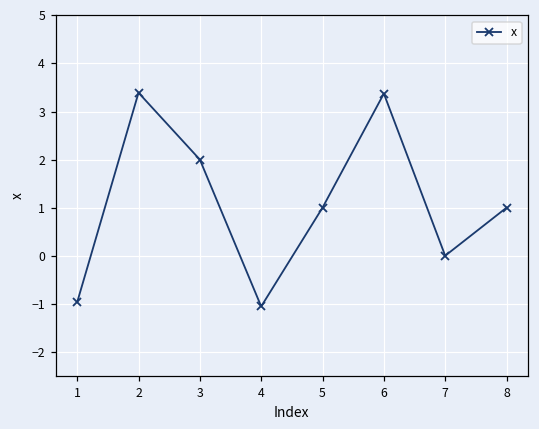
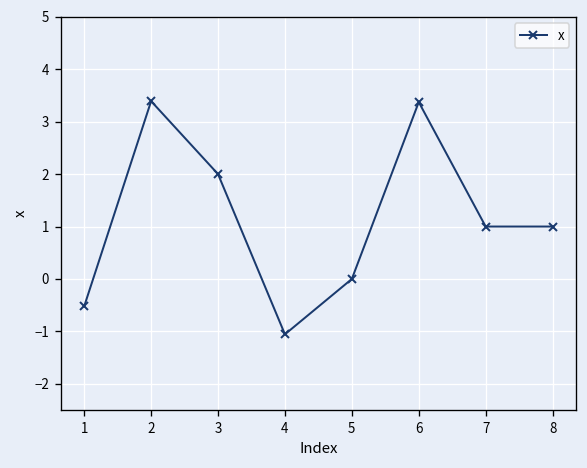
1: -1.0 -> -0.5
5: 1 -> 0
7: 0 -> 1
